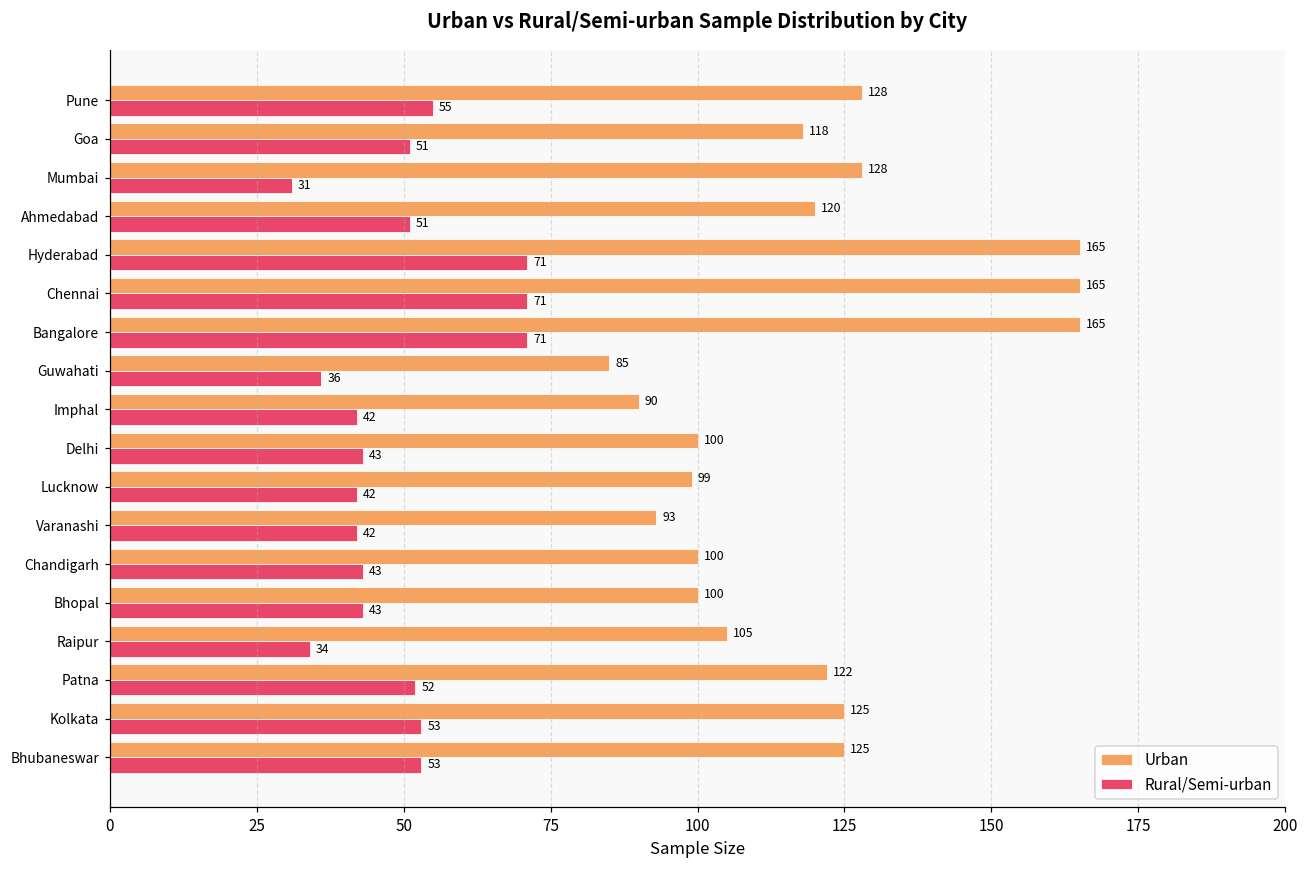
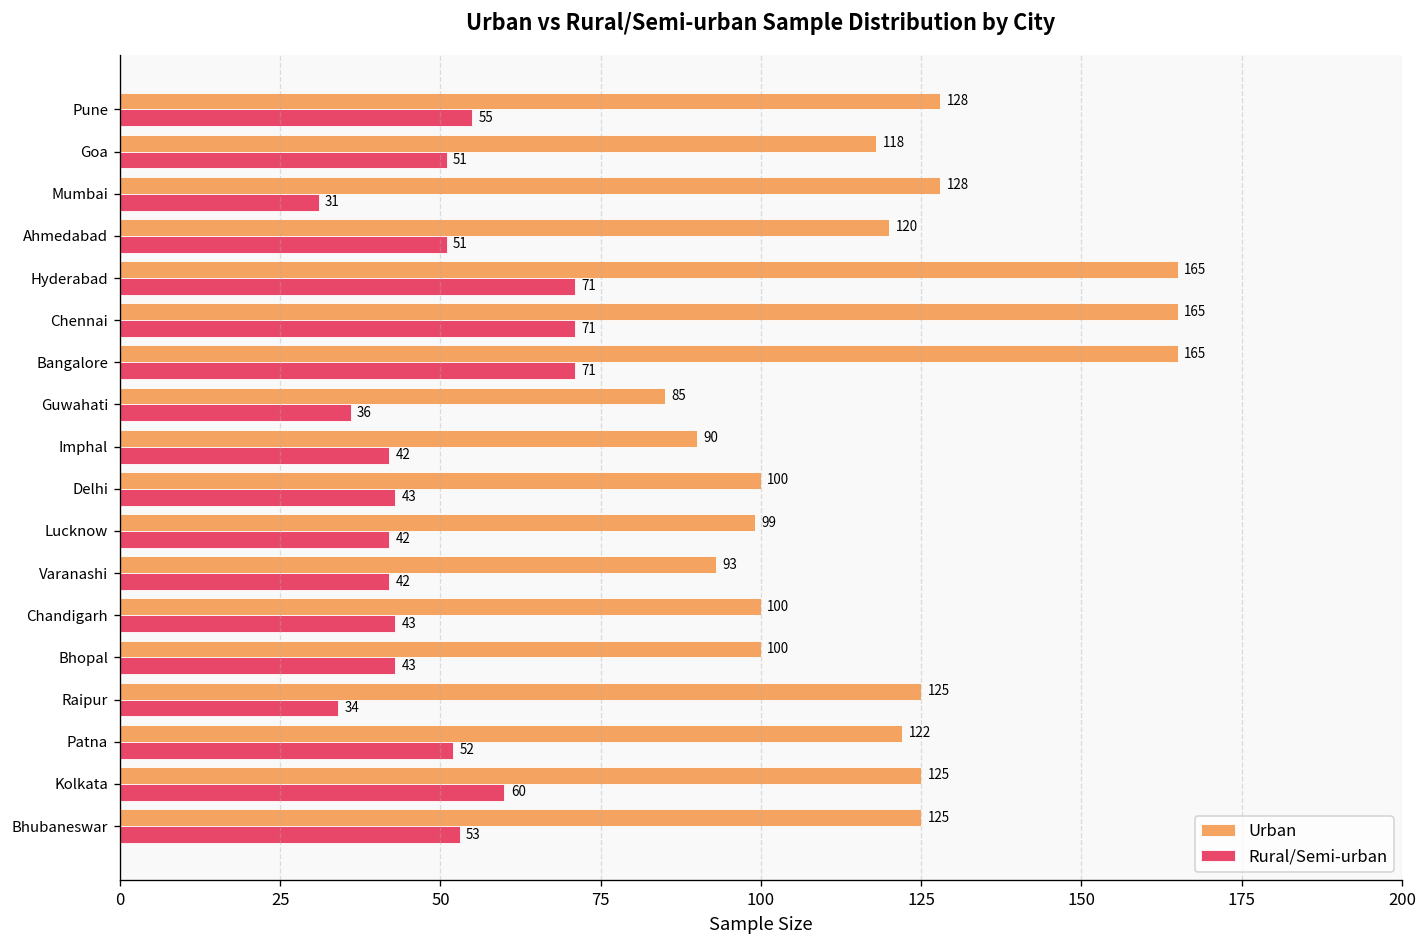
Urban, Raipur: 105 -> 125
Rural/Semi-urban, Kolkata: 53 -> 60
